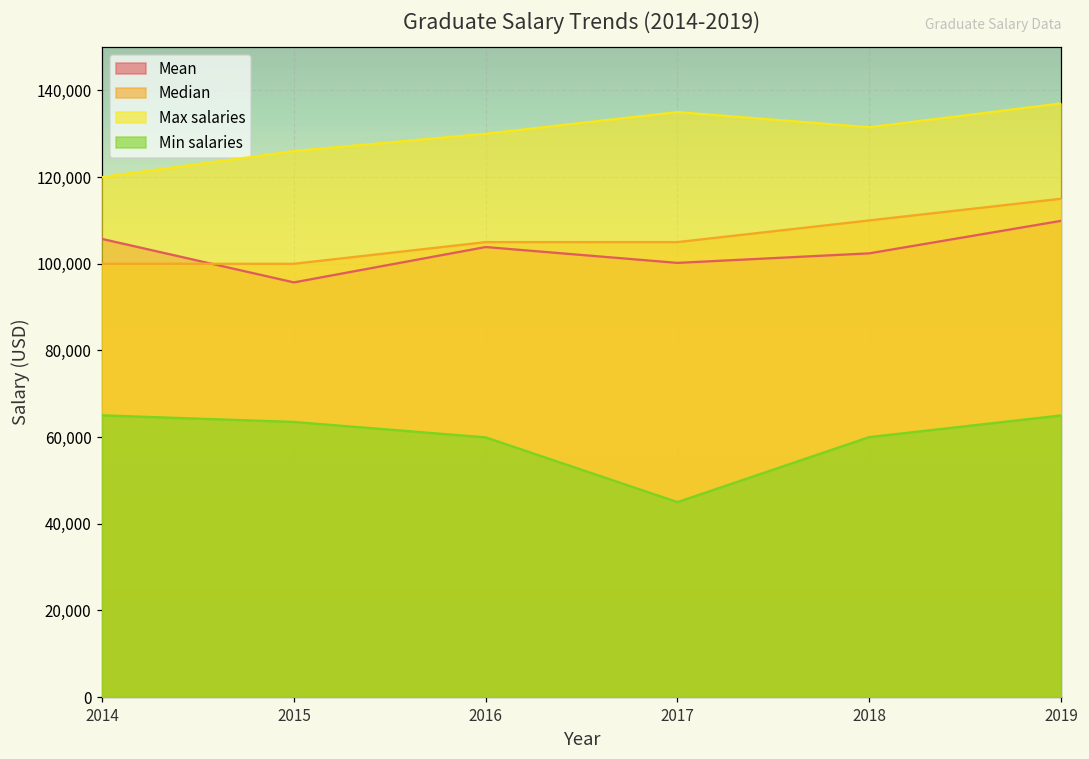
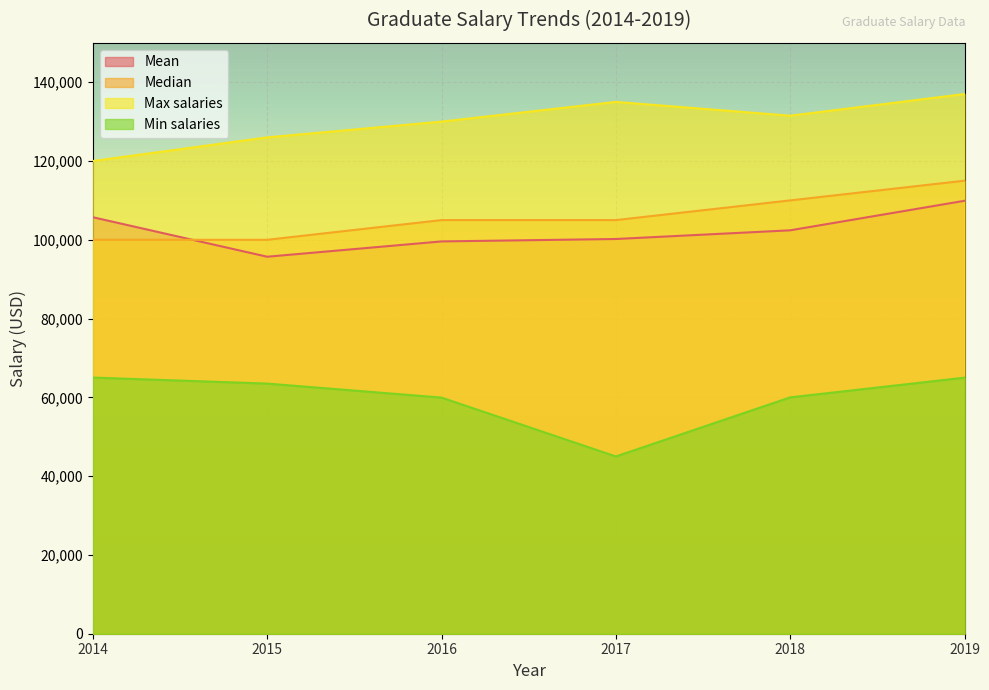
Mean, 2016: 104,000 -> 100,000
